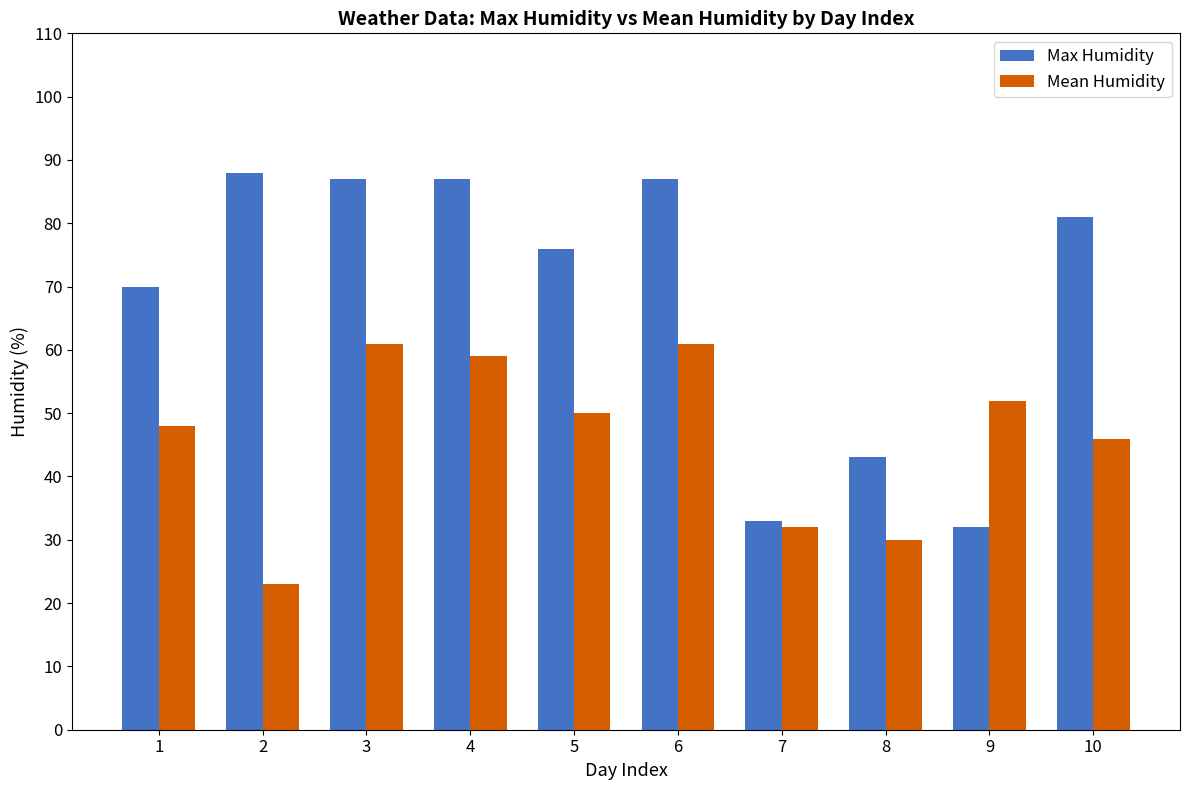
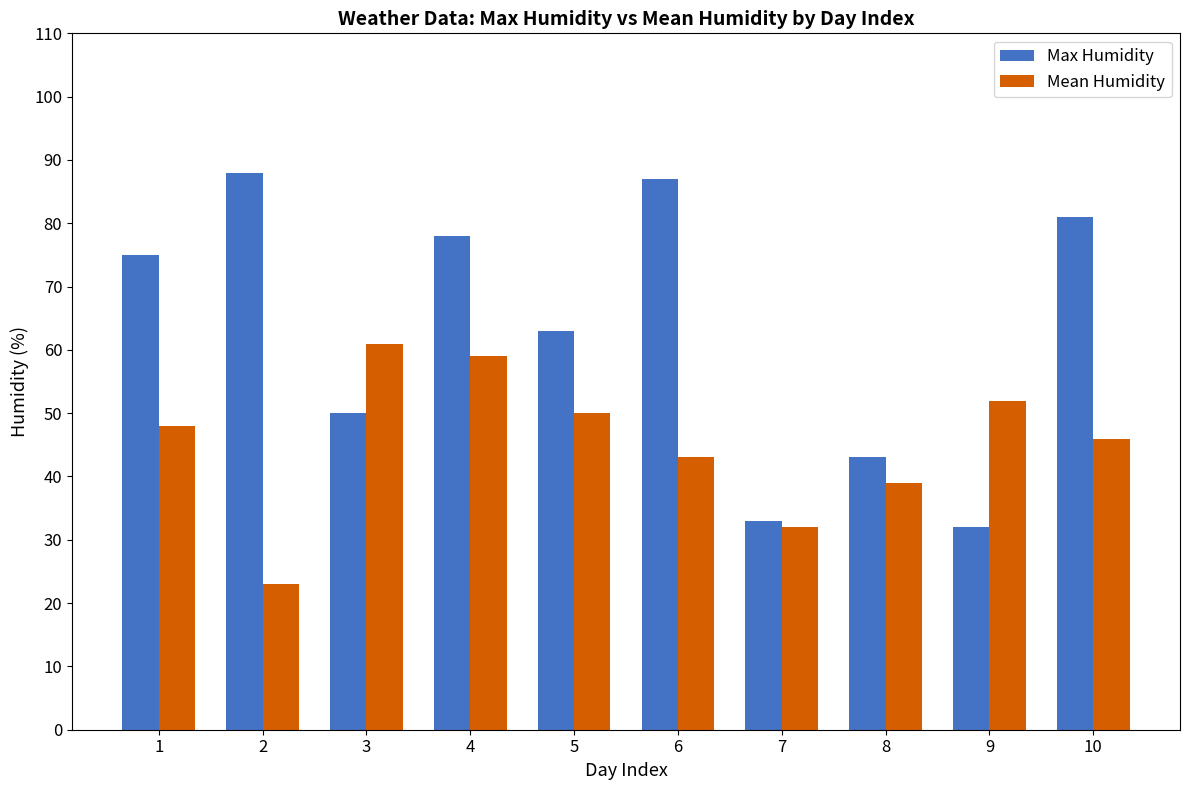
Max Humidity, 1: 70 -> 75
Max Humidity, 3: 87 -> 50
Max Humidity, 4: 87 -> 78
Max Humidity, 5: 76 -> 63
Mean Humidity, 6: 61 -> 43
Mean Humidity, 8: 30 -> 39
